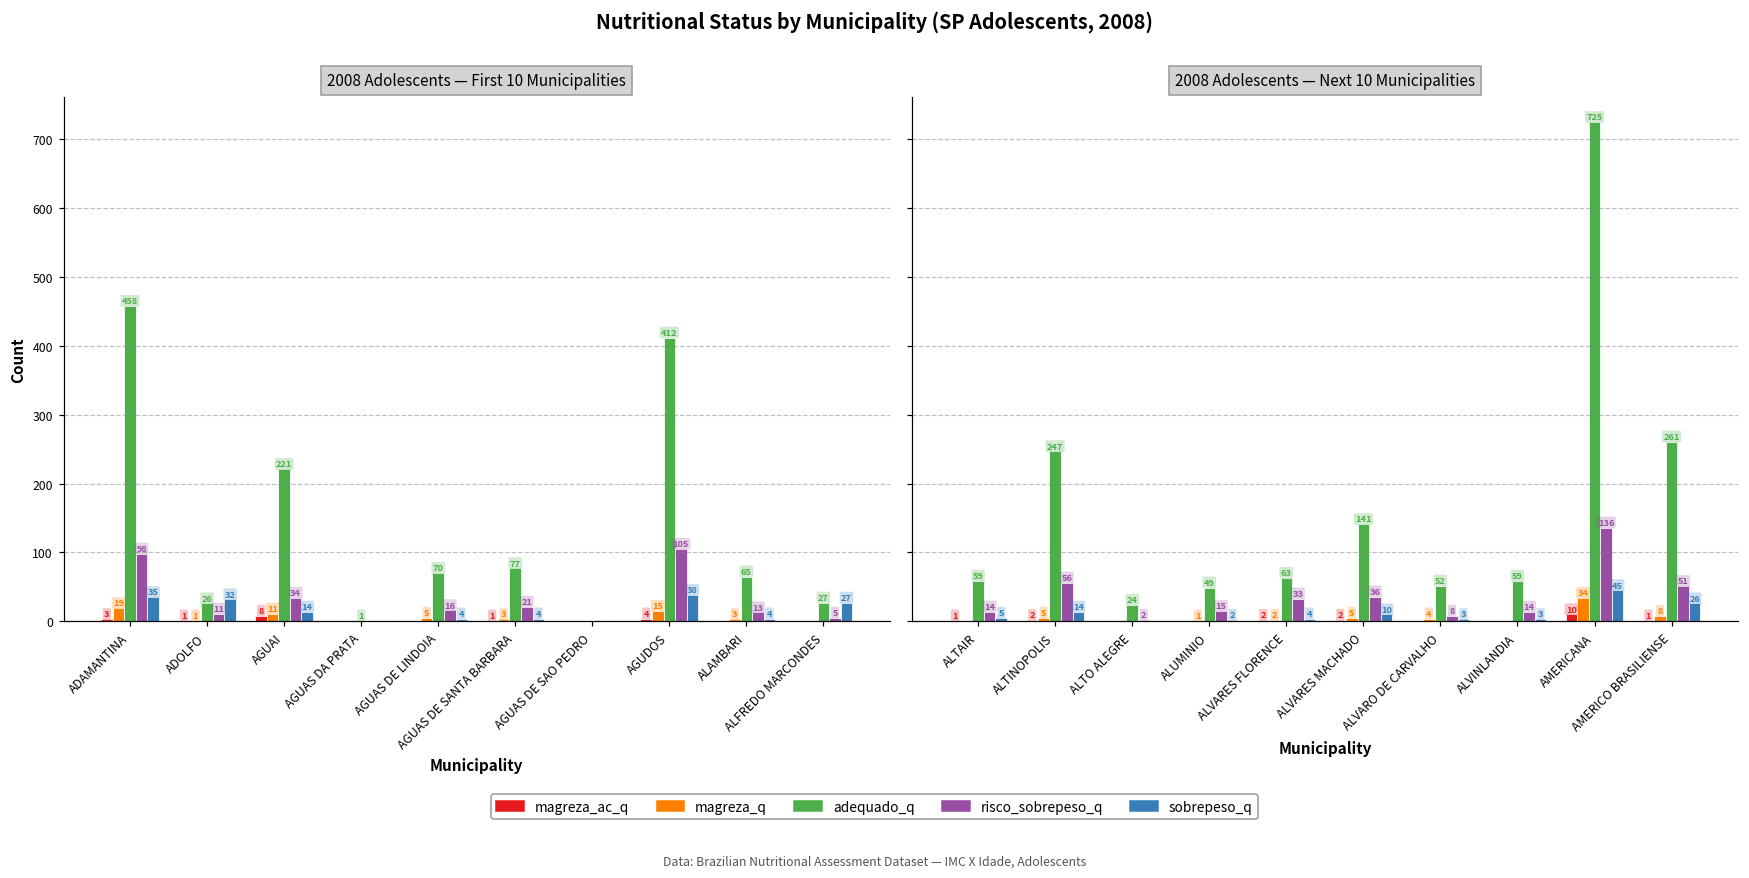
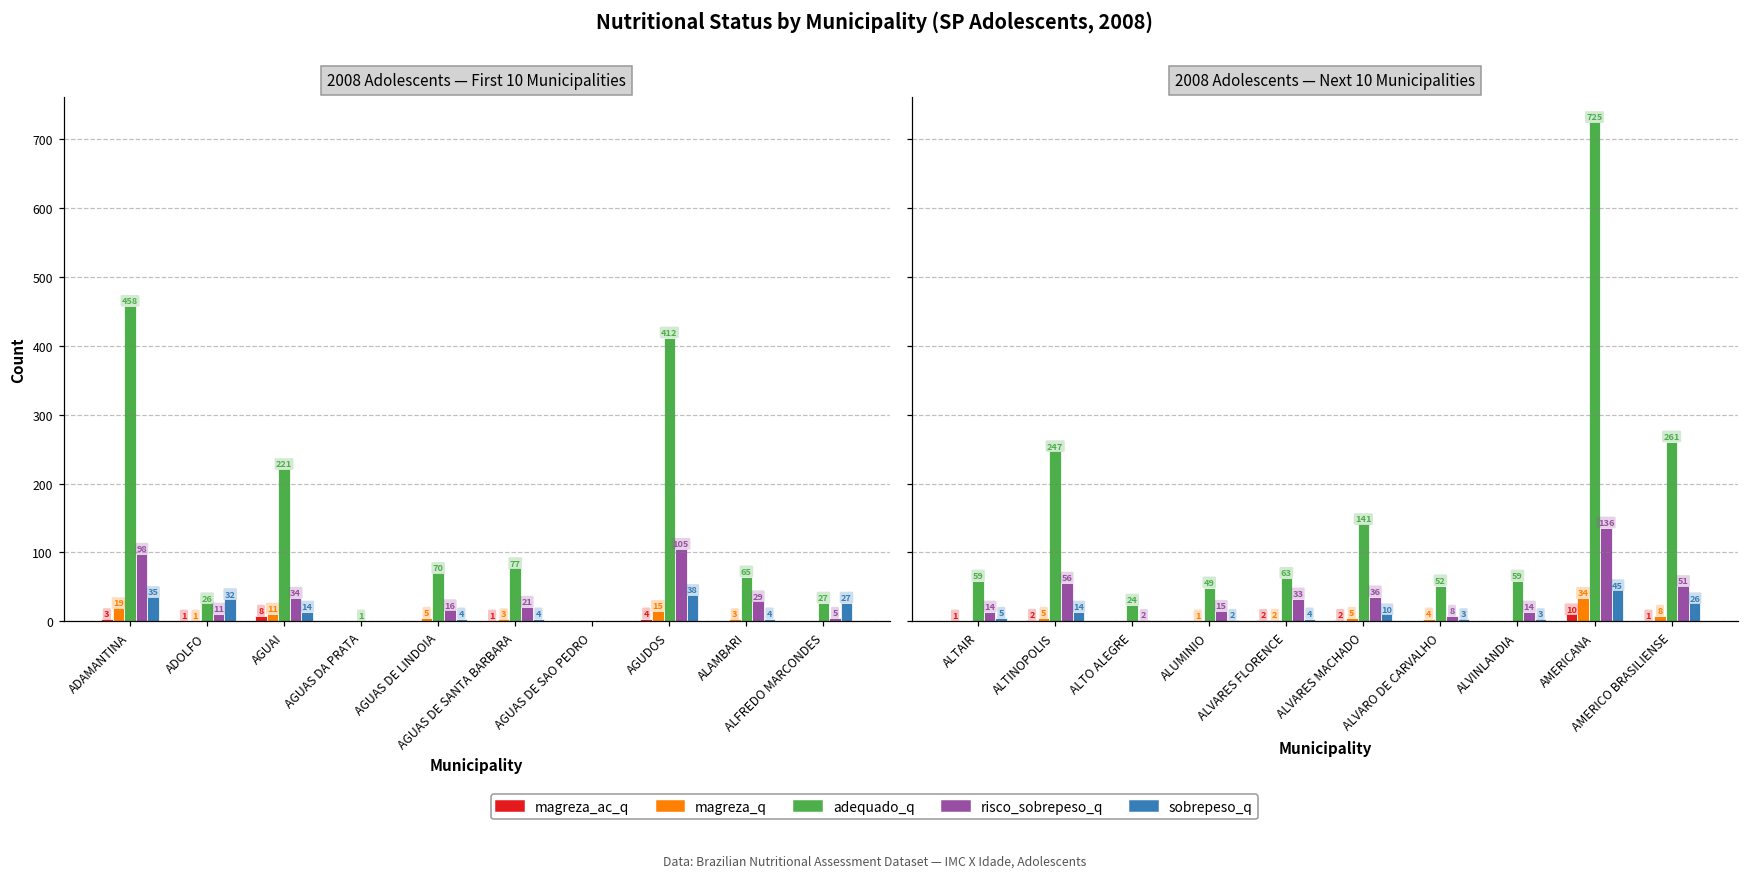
2008 Adolescents — First 10 Municipalities, risco_sobrepeso_q, ALAMBARI: 13 -> 29
